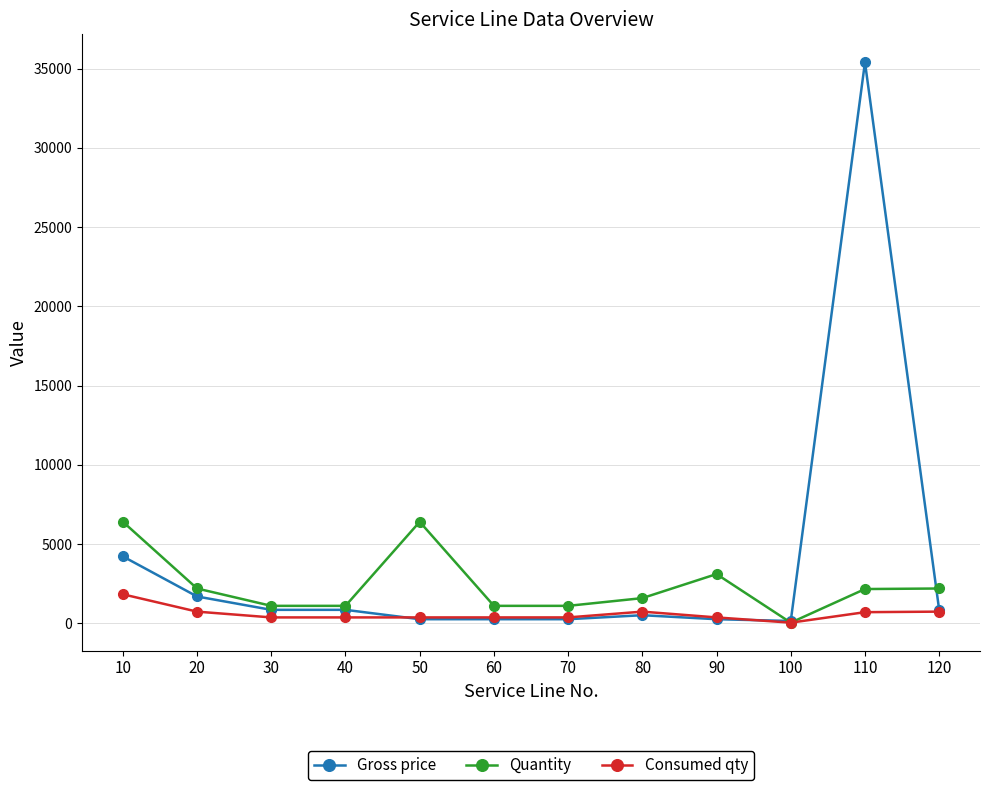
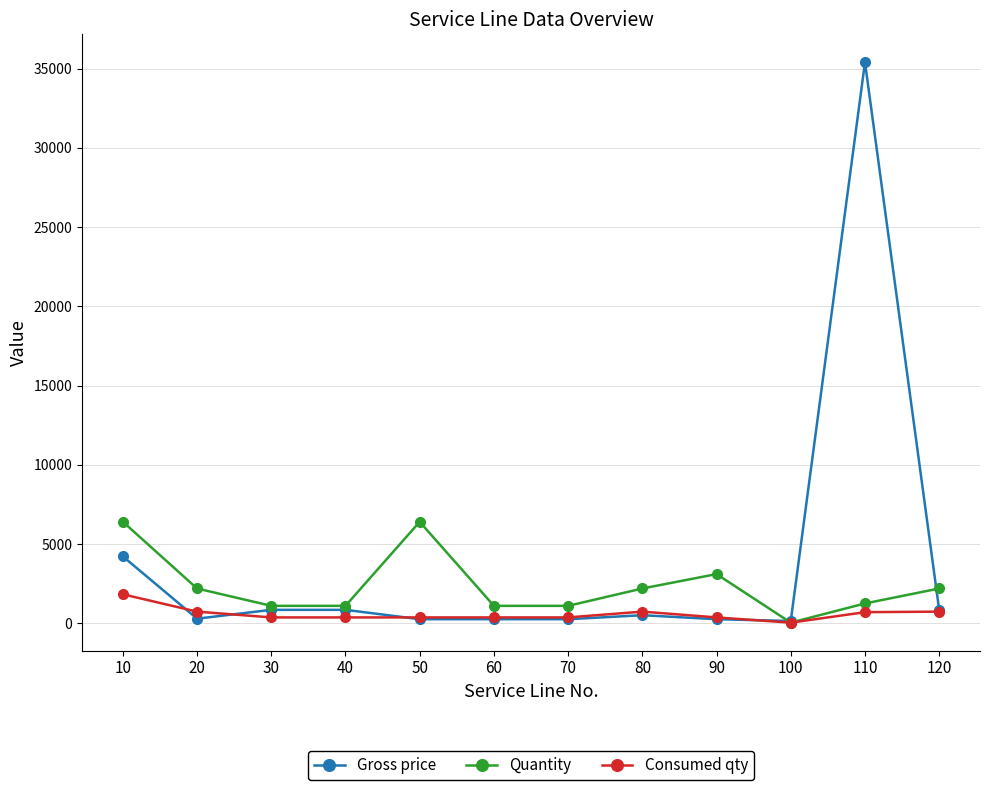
Gross price, 20: 1700 -> 300
Quantity, 80: 1600 -> 2200
Quantity, 110: 2200 -> 1200
